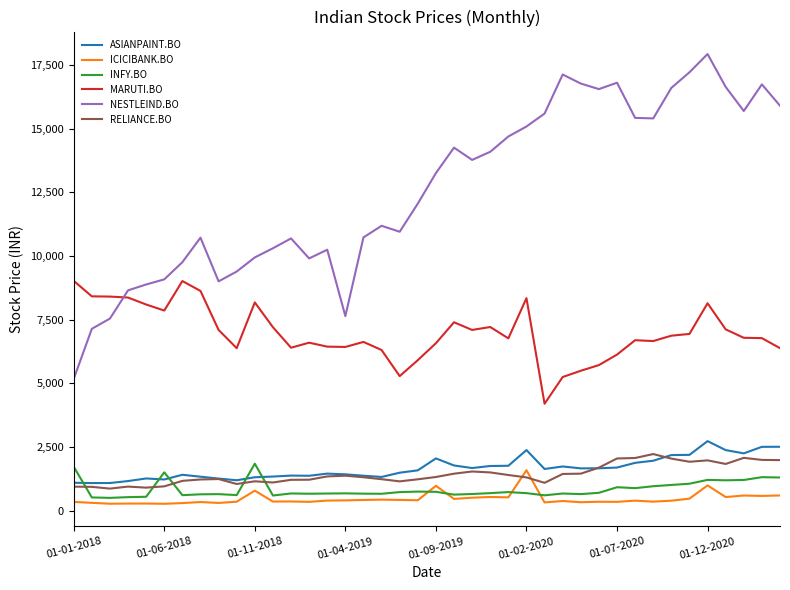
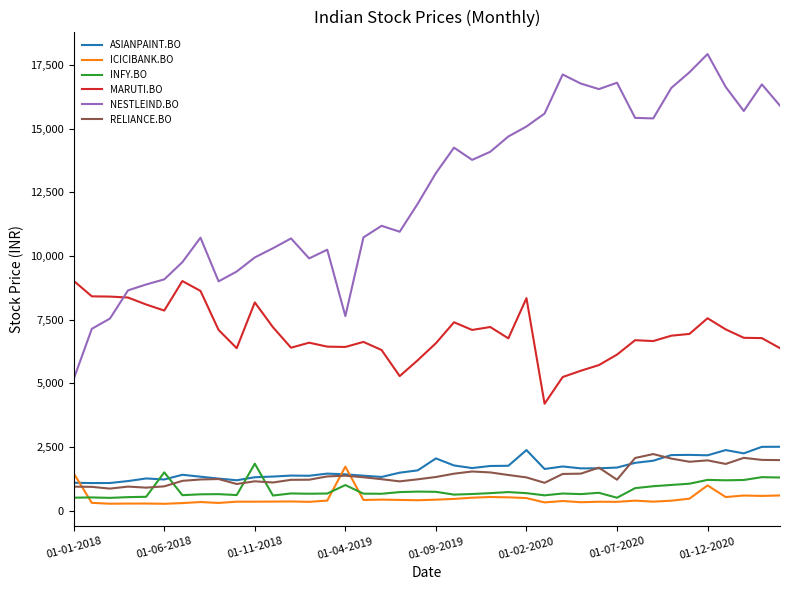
ICICIBANK.BO, 01-01-2018: 300 -> 1,500
INFY.BO, 01-01-2018: 1,700 -> 500
ICICIBANK.BO, 01-11-2018: 800 -> 400
ICICIBANK.BO, 01-04-2019: 400 -> 1,700
INFY.BO, 01-04-2019: 700 -> 1,000
ICICIBANK.BO, 01-09-2019: 1,000 -> 400
ICICIBANK.BO, 01-02-2020: 1,600 -> 500
INFY.BO, 01-07-2020: 900 -> 500
RELIANCE.BO, 01-07-2020: 2,000 -> 1,200
ASIANPAINT.BO, 01-12-2020: 2,700 -> 2,200
MARUTI.BO, 01-12-2020: 8,100 -> 7,600
